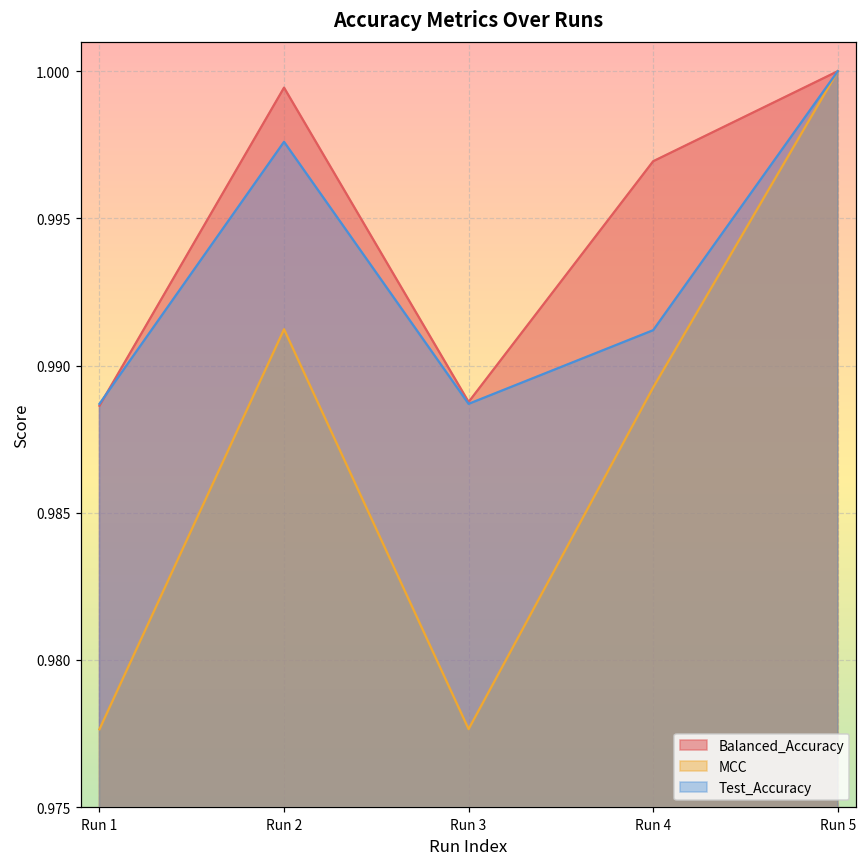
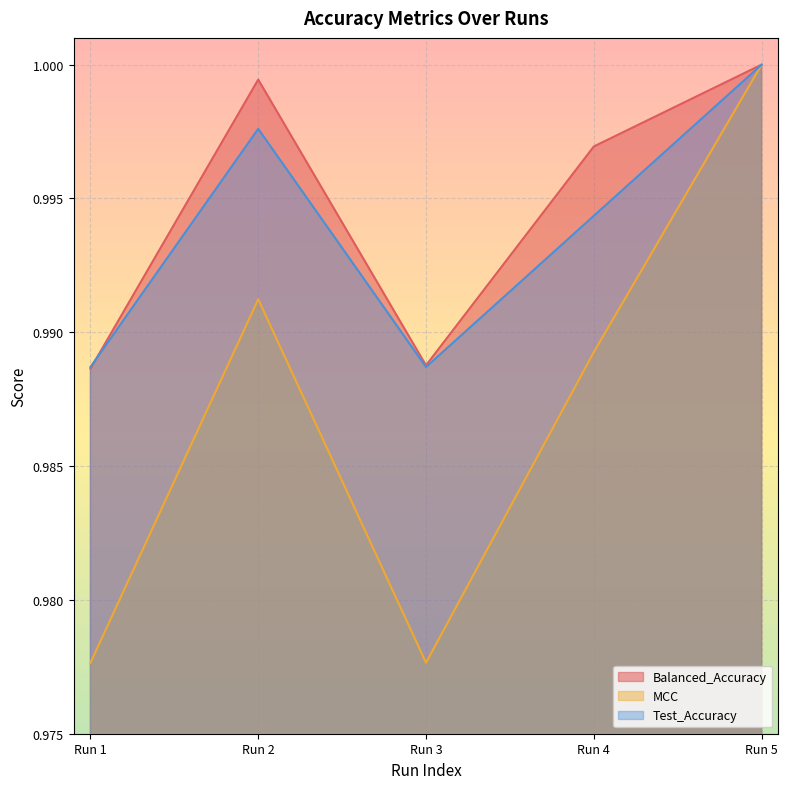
Test_Accuracy, Run 4: 0.9912 -> 0.9944
